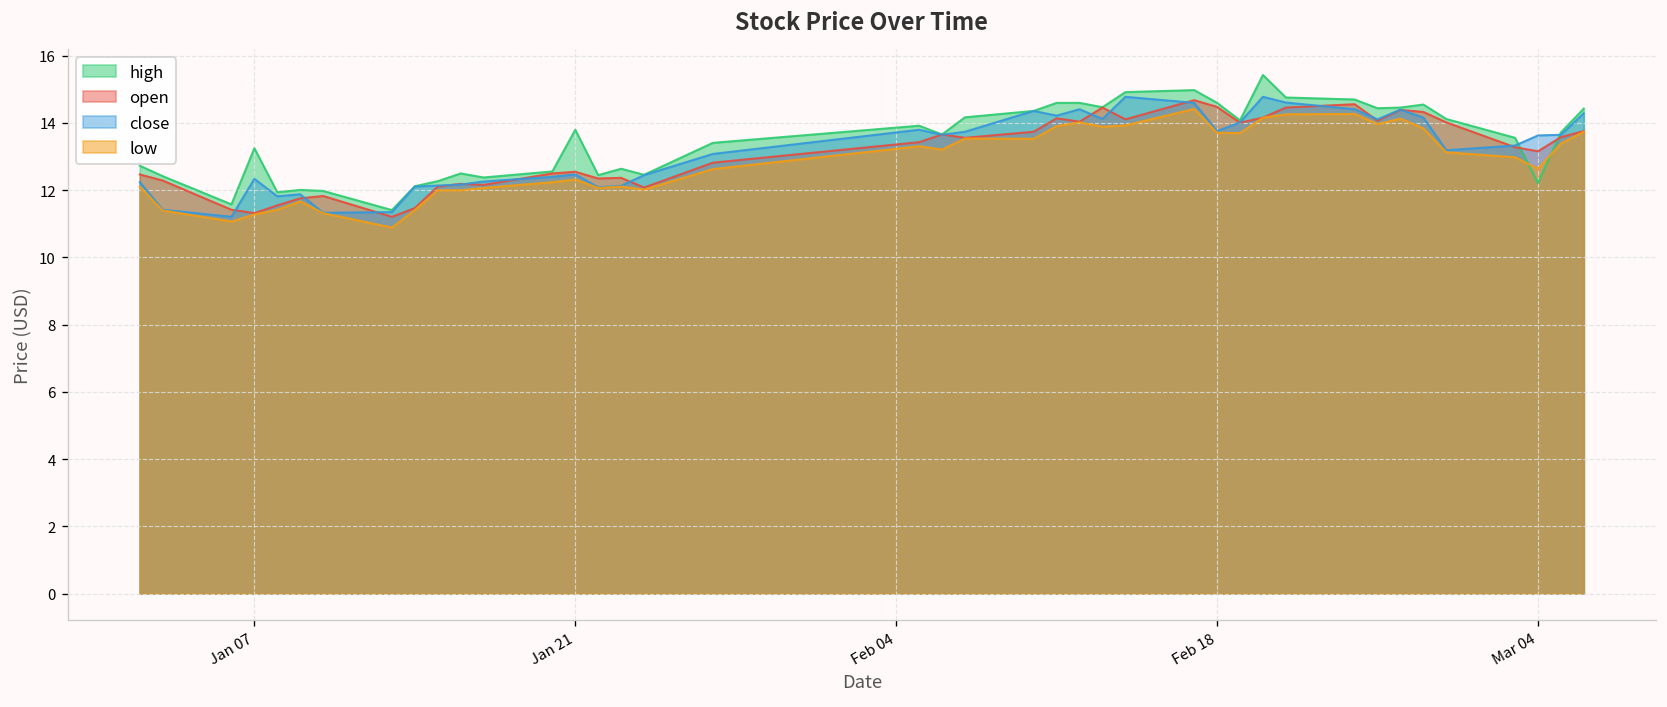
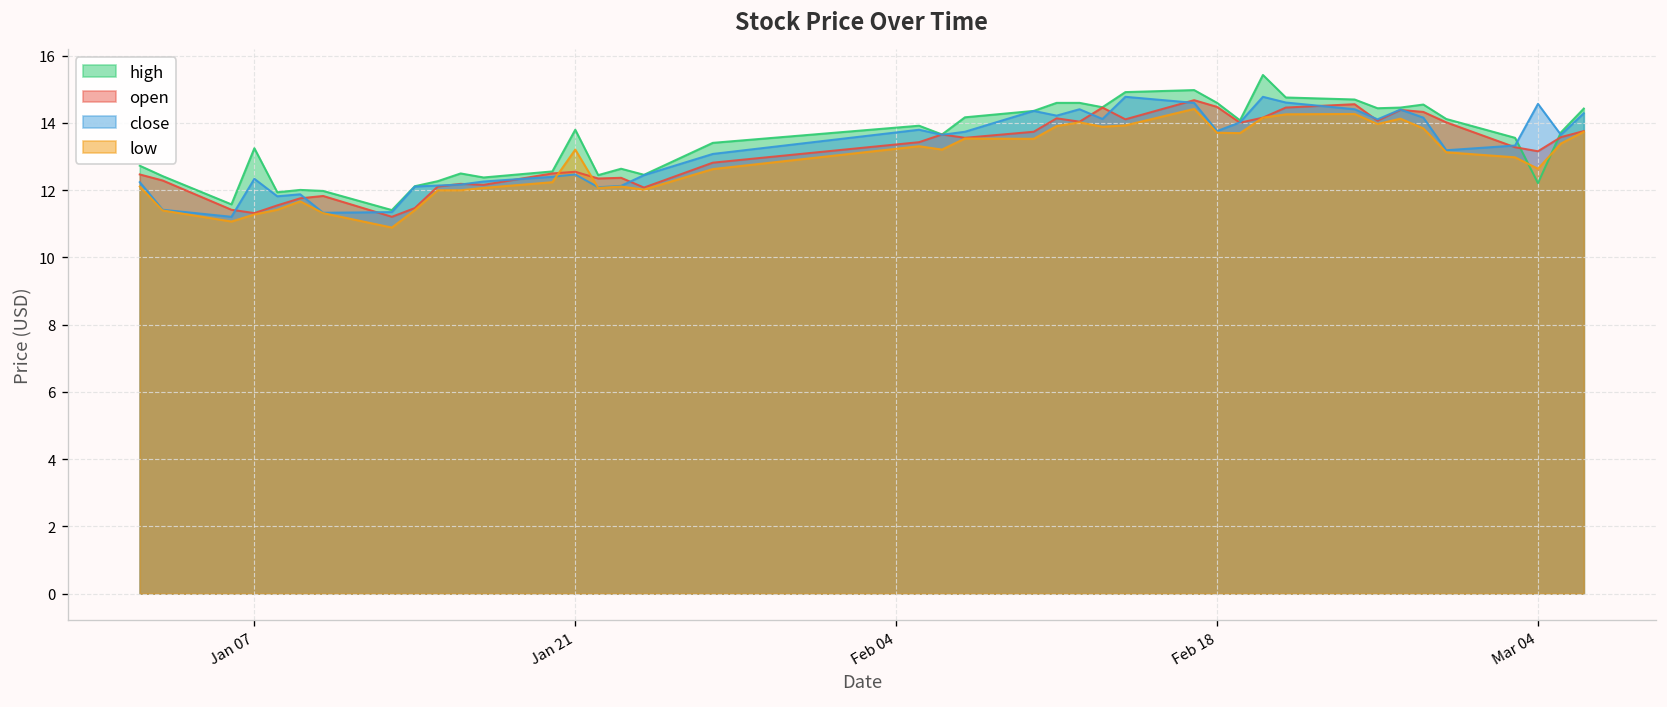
low, Jan 21: 12.3 -> 13.2
close, Mar 04: 13.6 -> 14.6
